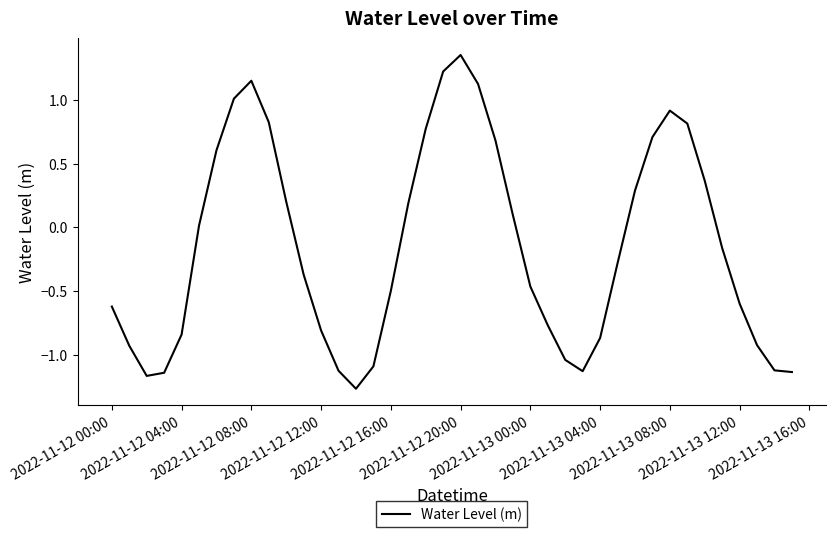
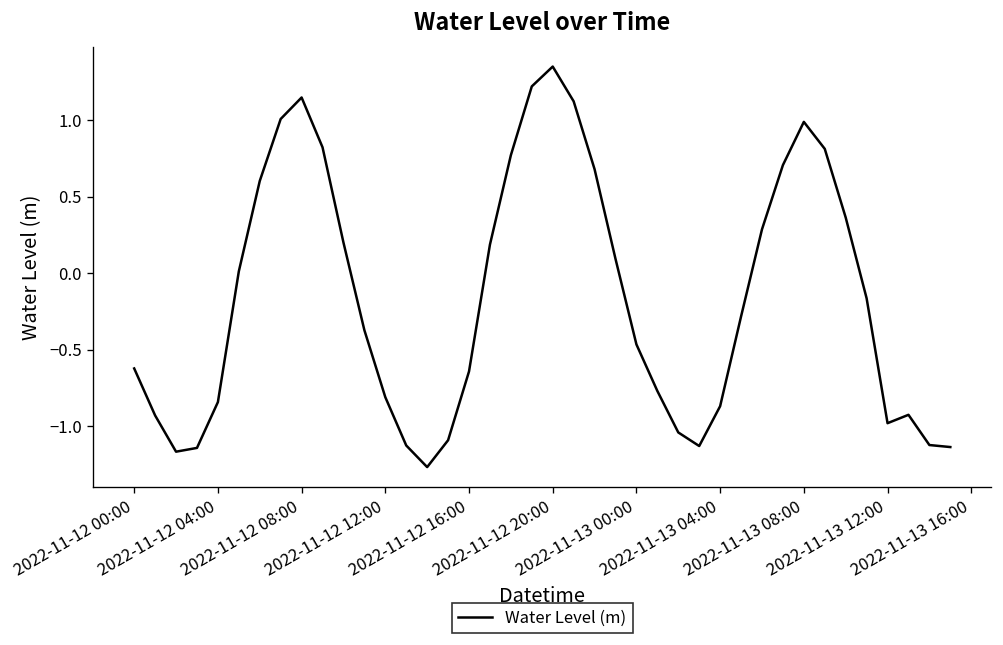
2022-11-12 16:00: -0.50 -> -0.64
2022-11-13 08:00: 0.92 -> 0.99
2022-11-13 12:00: -0.60 -> -0.98
